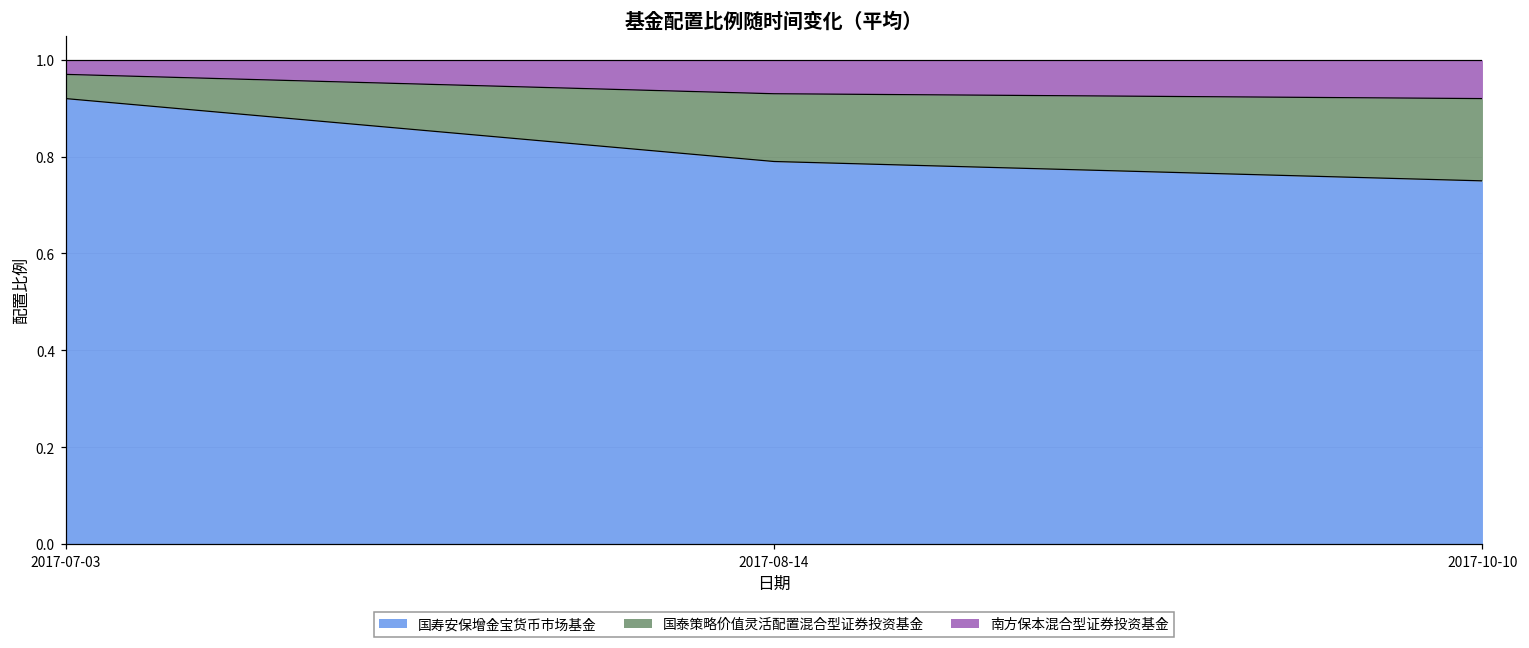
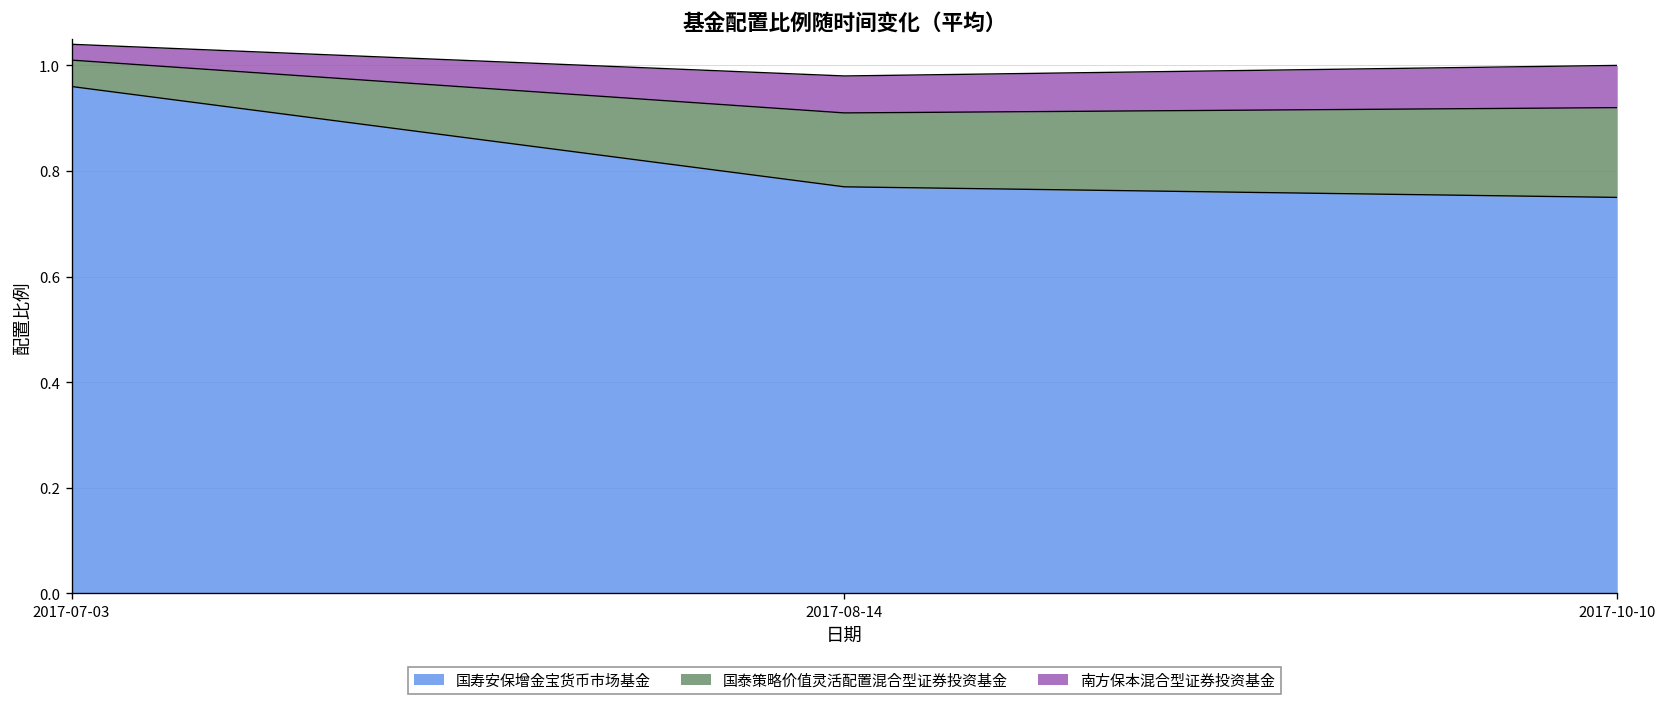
国寿安保增金宝货币市场基金, 2017-07-03: 0.92 -> 0.96
国寿安保增金宝货币市场基金, 2017-08-14: 0.79 -> 0.77
